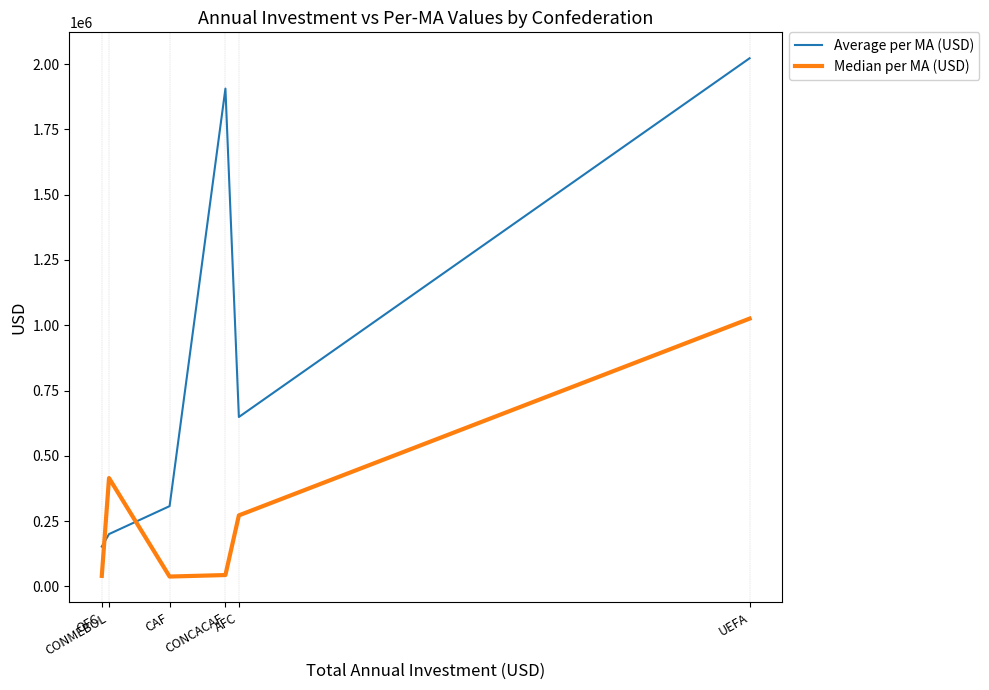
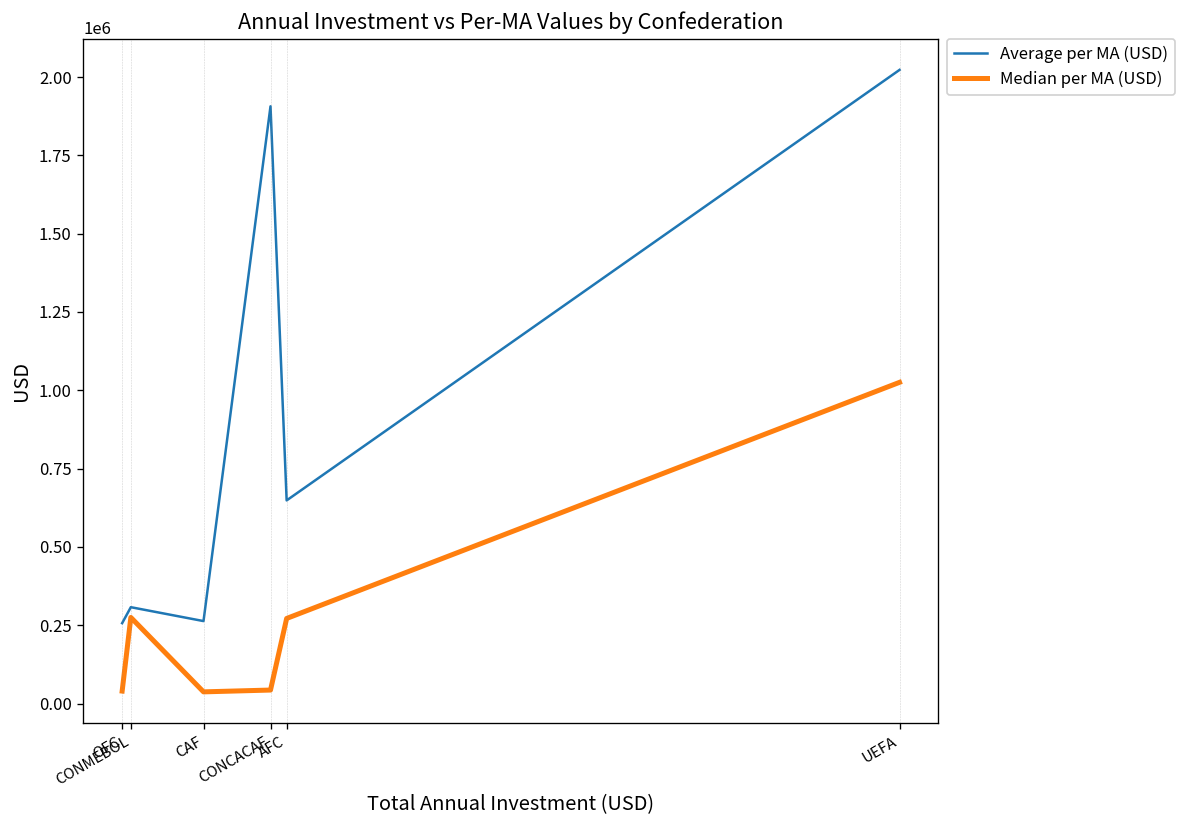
Average per MA (USD), OFC: 150000 -> 260000
Average per MA (USD), CONMEBOL: 200000 -> 310000
Median per MA (USD), CONMEBOL: 410000 -> 280000
Average per MA (USD), CAF: 310000 -> 260000
